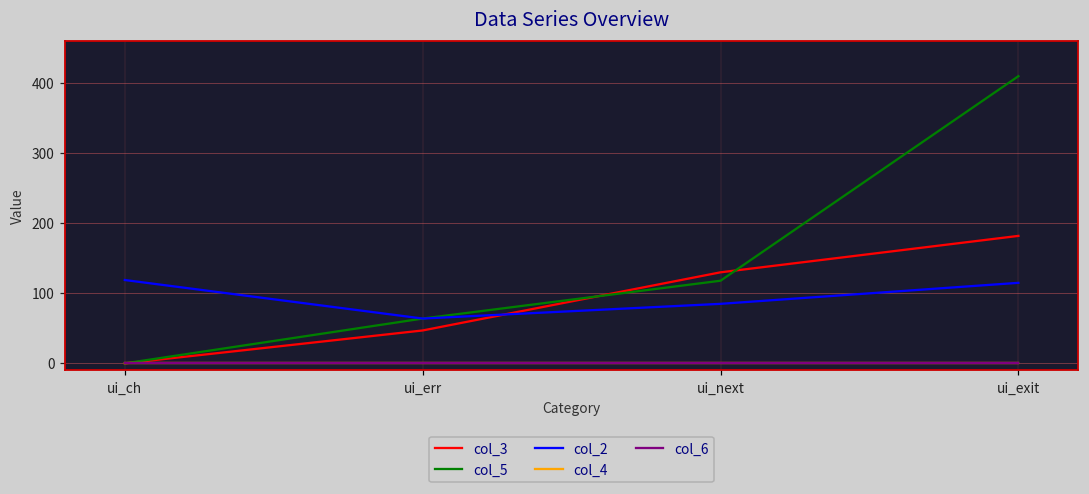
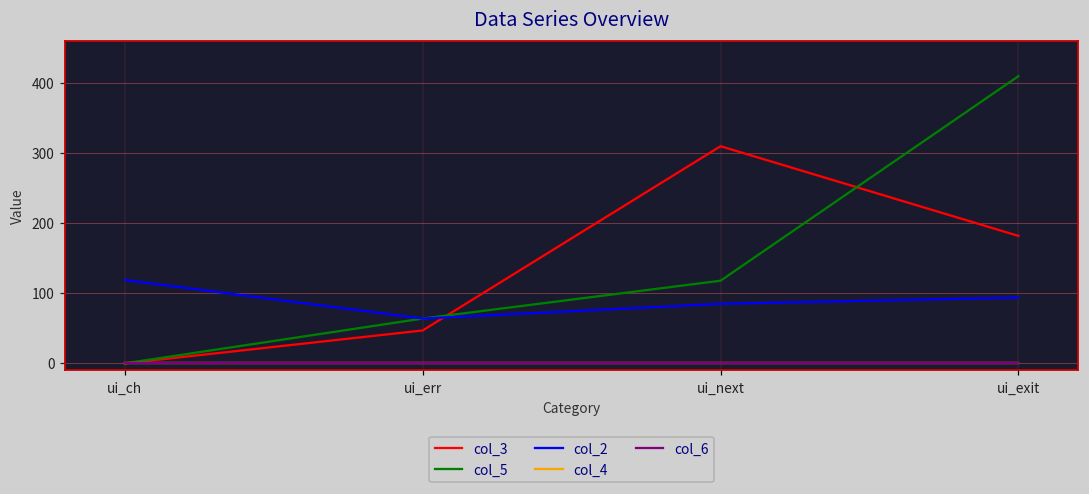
col_3, ui_next: 130 -> 310
col_2, ui_exit: 120 -> 90
